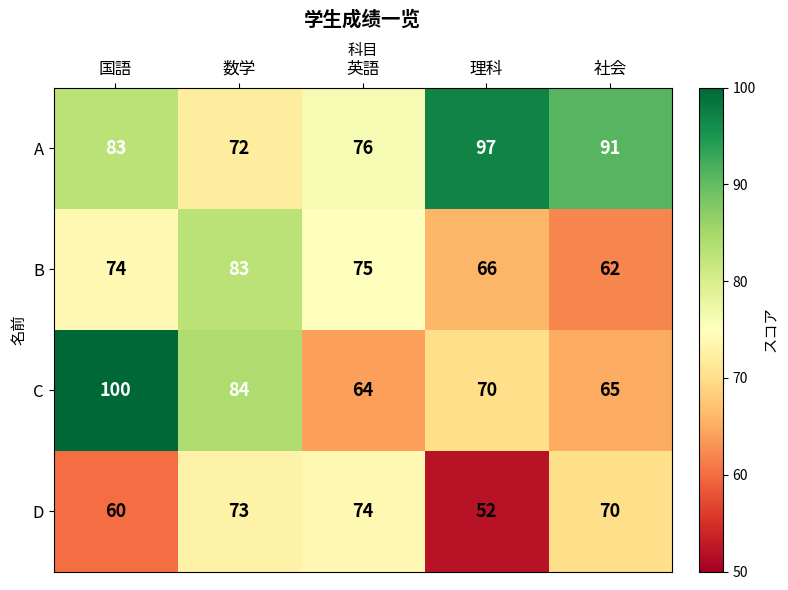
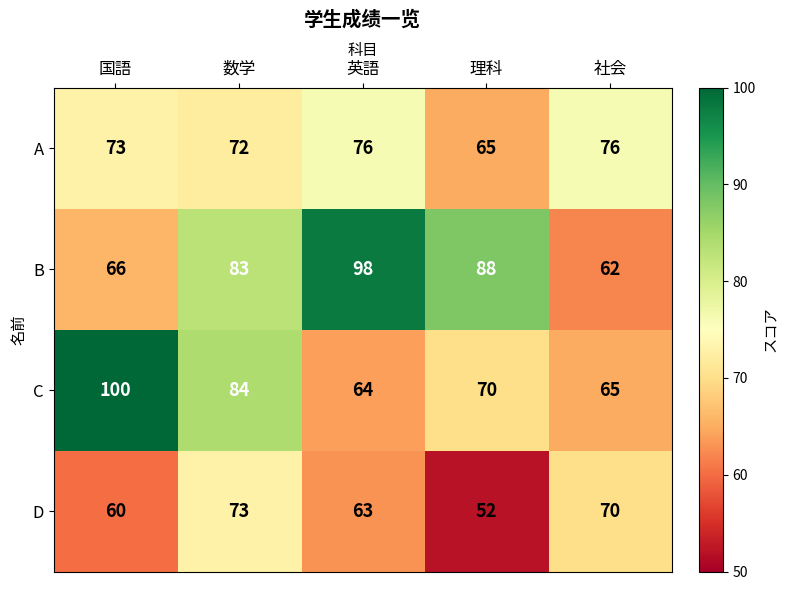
A, 国語: 83 -> 73
A, 理科: 97 -> 65
A, 社会: 91 -> 76
B, 国語: 74 -> 66
B, 英語: 75 -> 98
B, 理科: 66 -> 88
D, 英語: 74 -> 63
